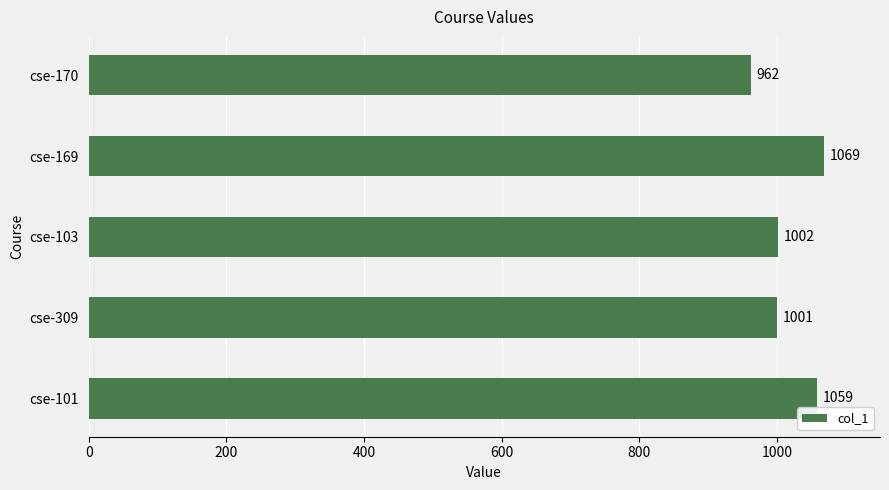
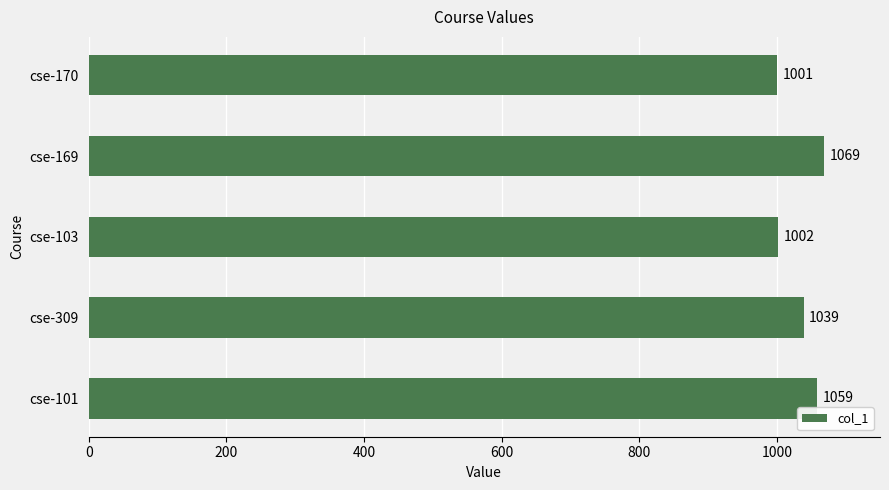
cse-170: 962 -> 1001
cse-309: 1001 -> 1039
